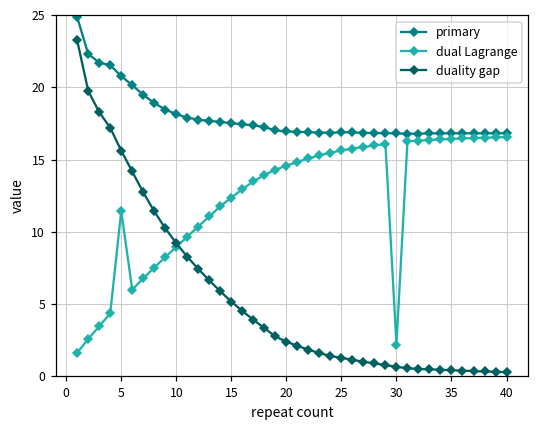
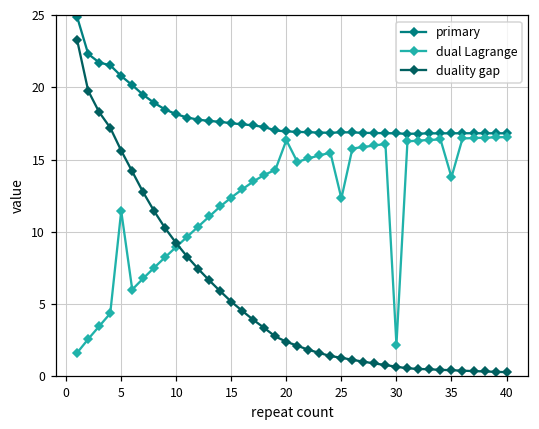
dual Lagrange, 20: 14.6 -> 16.3
dual Lagrange, 25: 15.6 -> 12.3
dual Lagrange, 35: 16.4 -> 13.8
